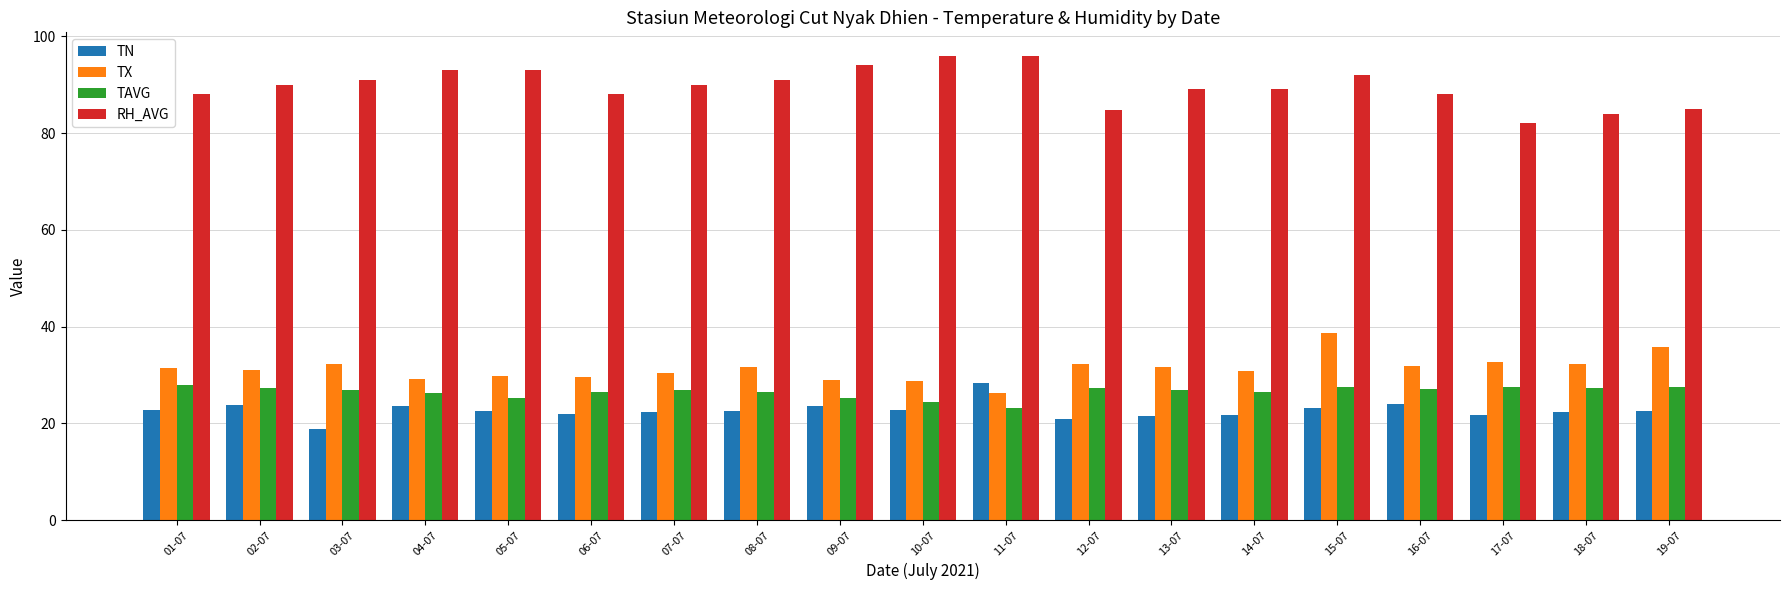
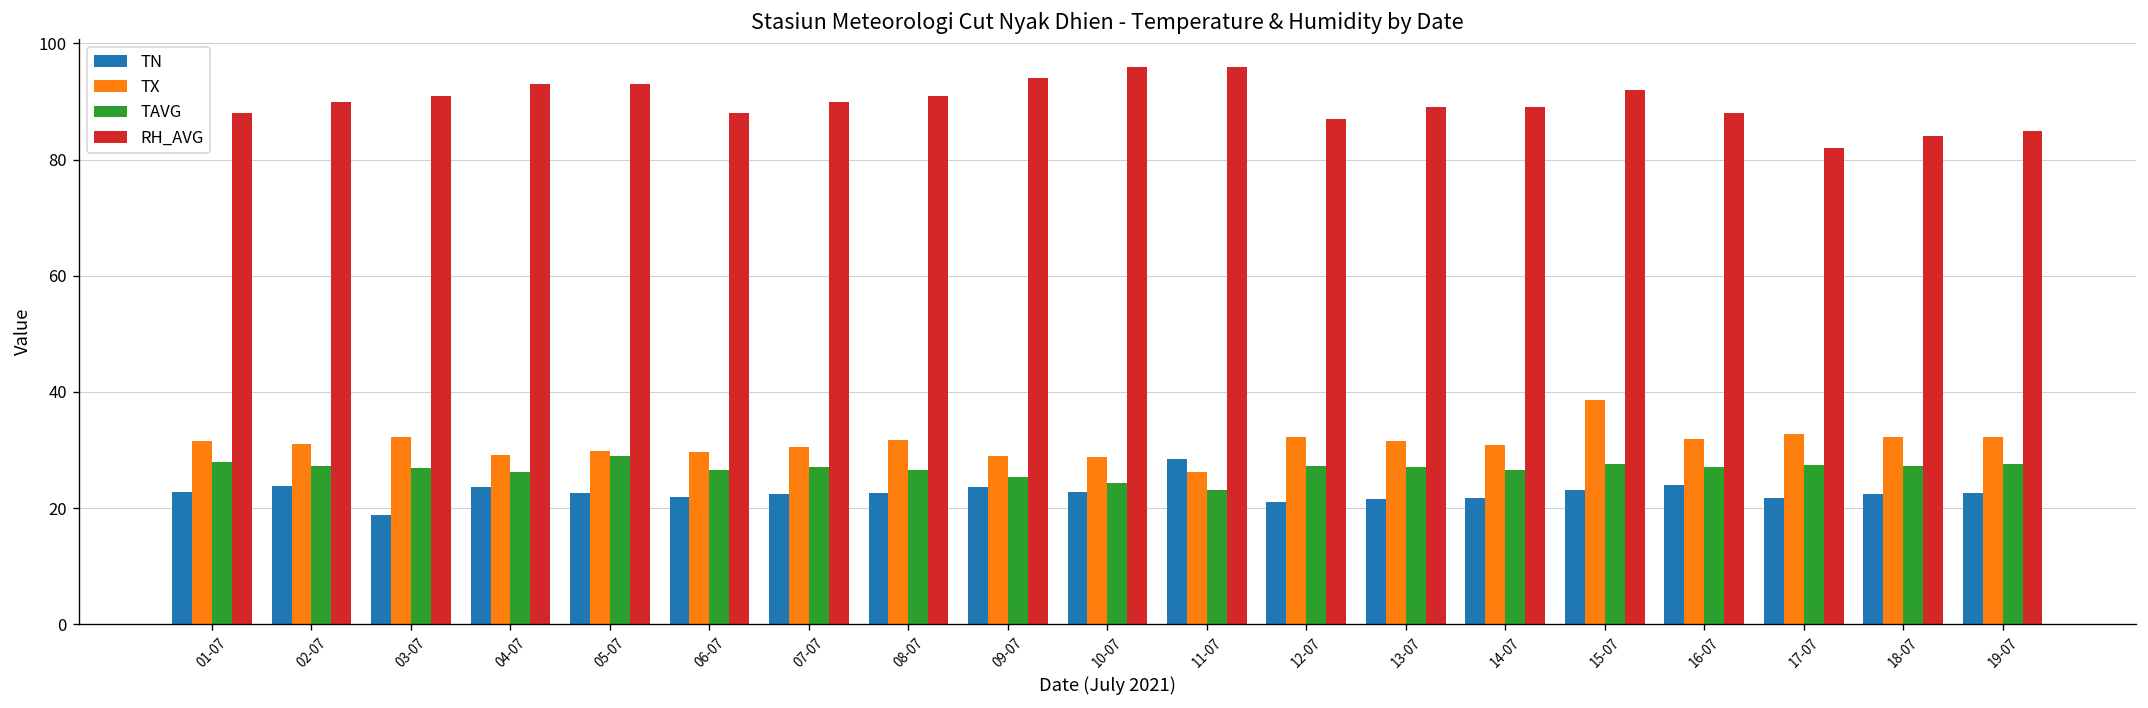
TAVG, 05-07: 25 -> 29
RH_AVG, 12-07: 85 -> 87
TX, 19-07: 36 -> 32
